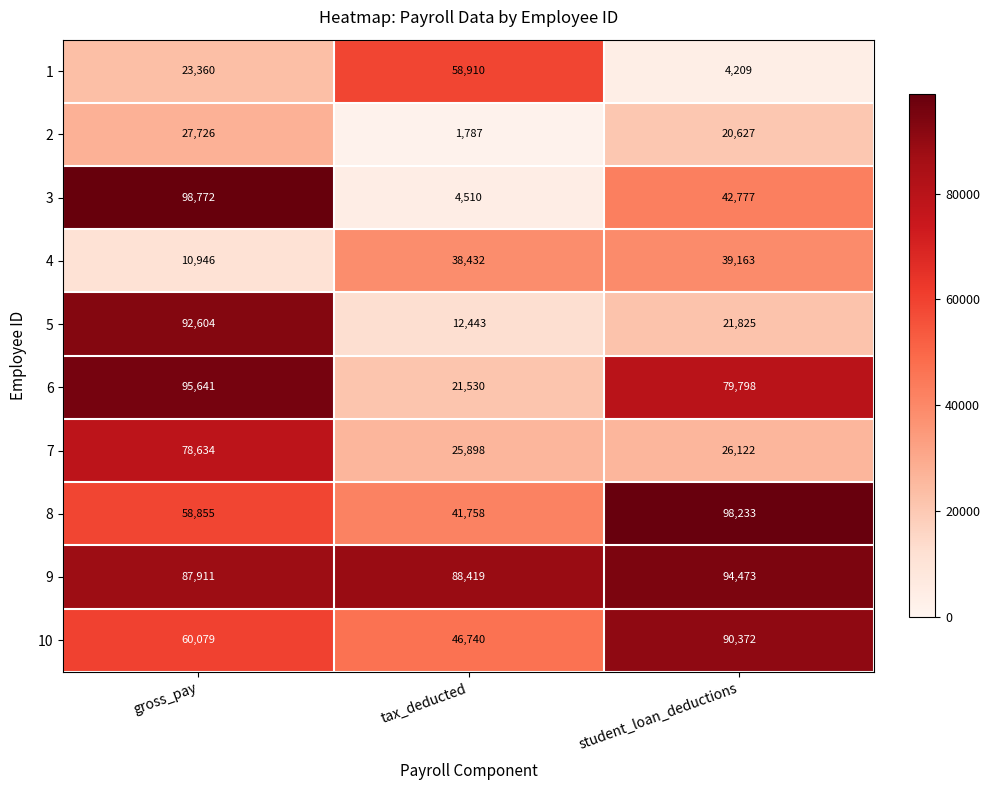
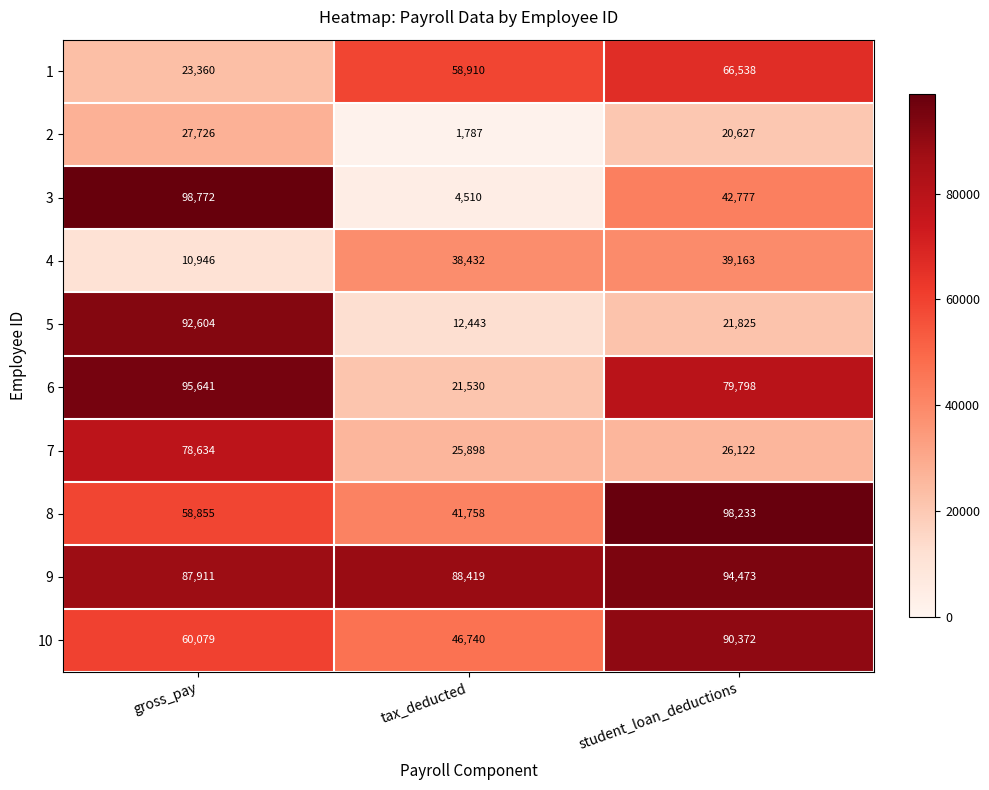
1, student_loan_deductions: 4,209 -> 66,538
